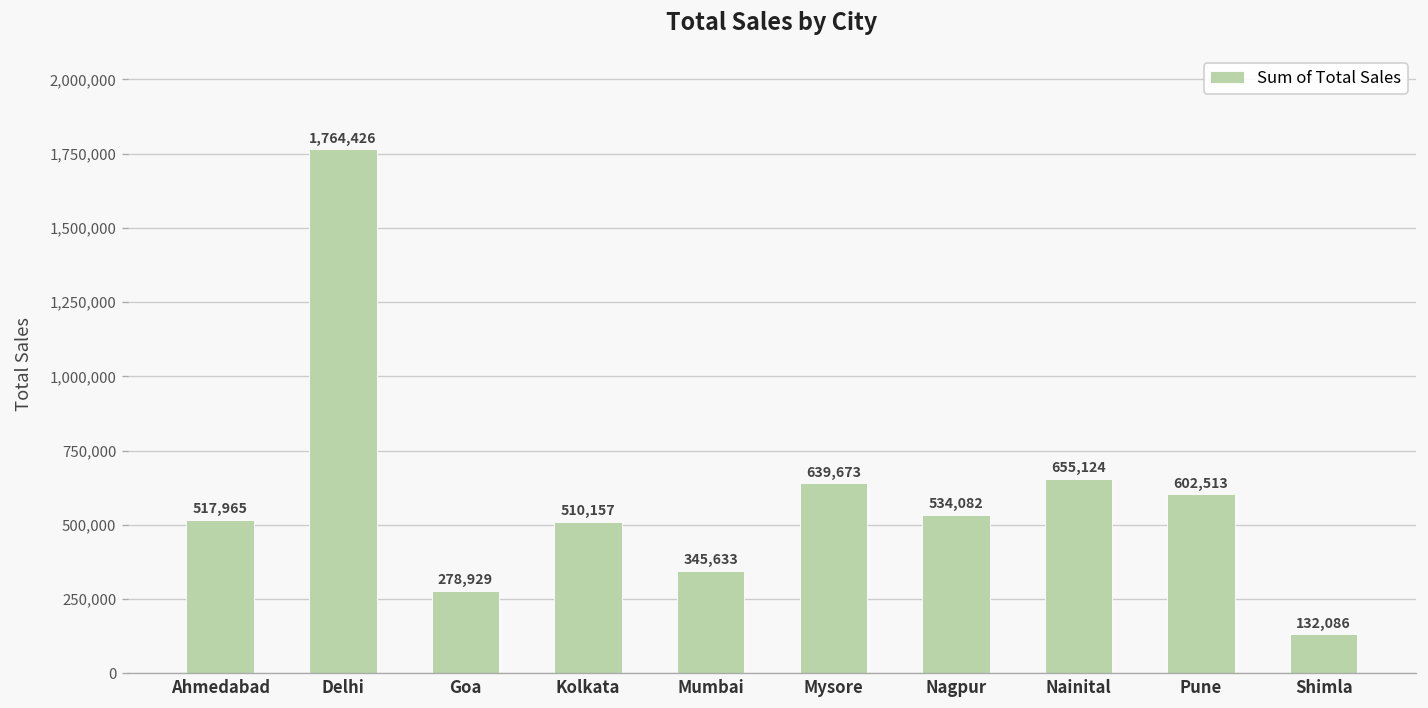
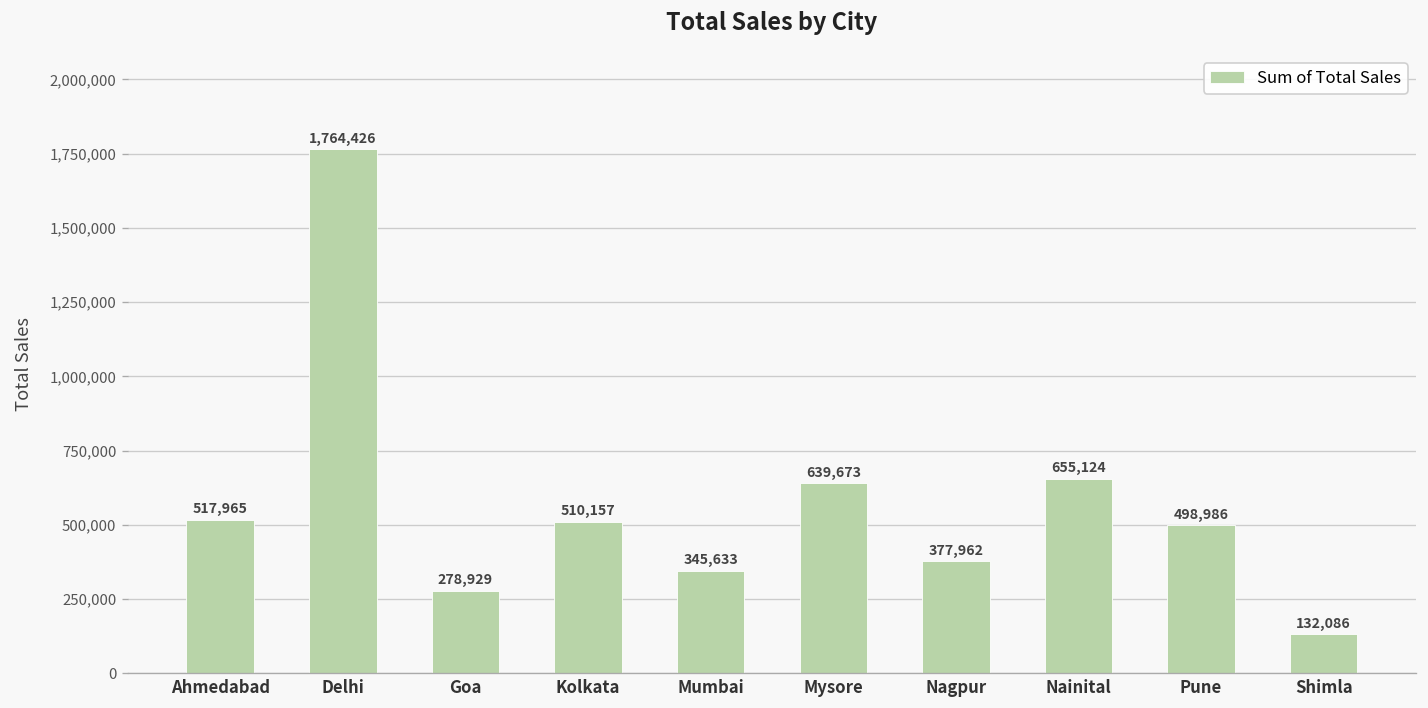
Nagpur: 534,082 -> 377,962
Pune: 602,513 -> 498,986
